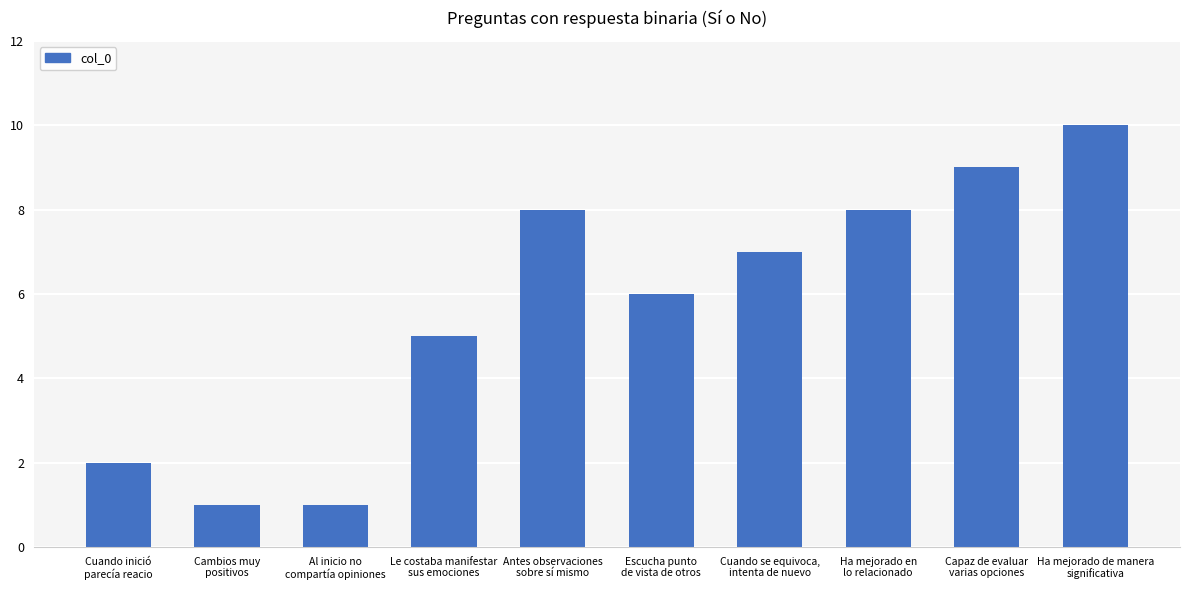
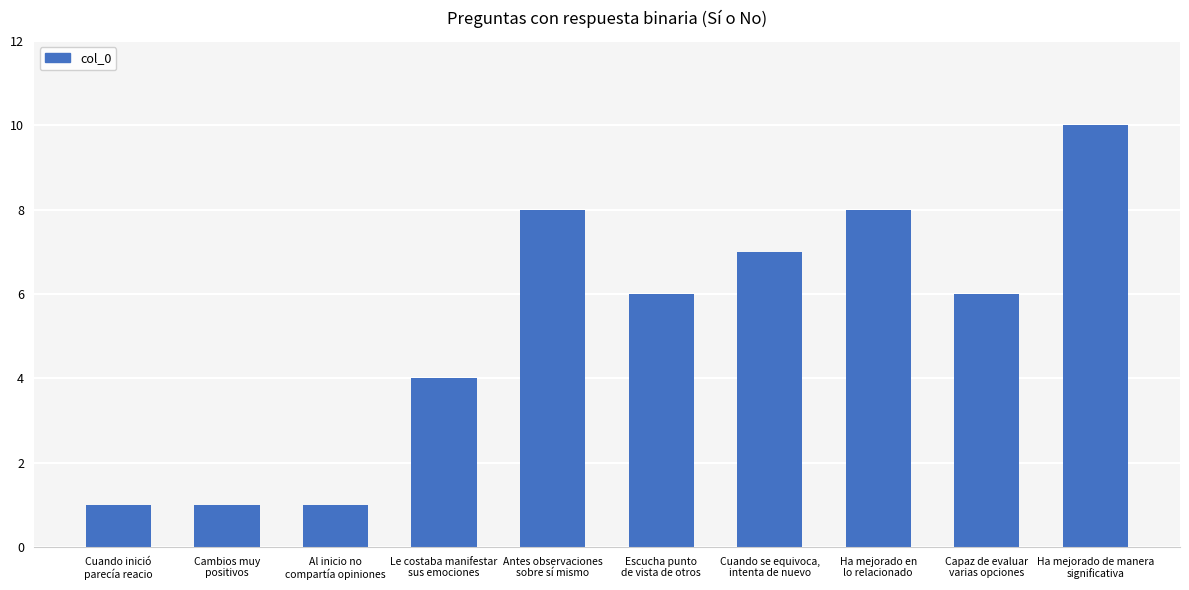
Cuando inició parecía reacio: 2 -> 1
Le costaba manifestar sus emociones: 5 -> 4
Capaz de evaluar varias opciones: 9 -> 6
